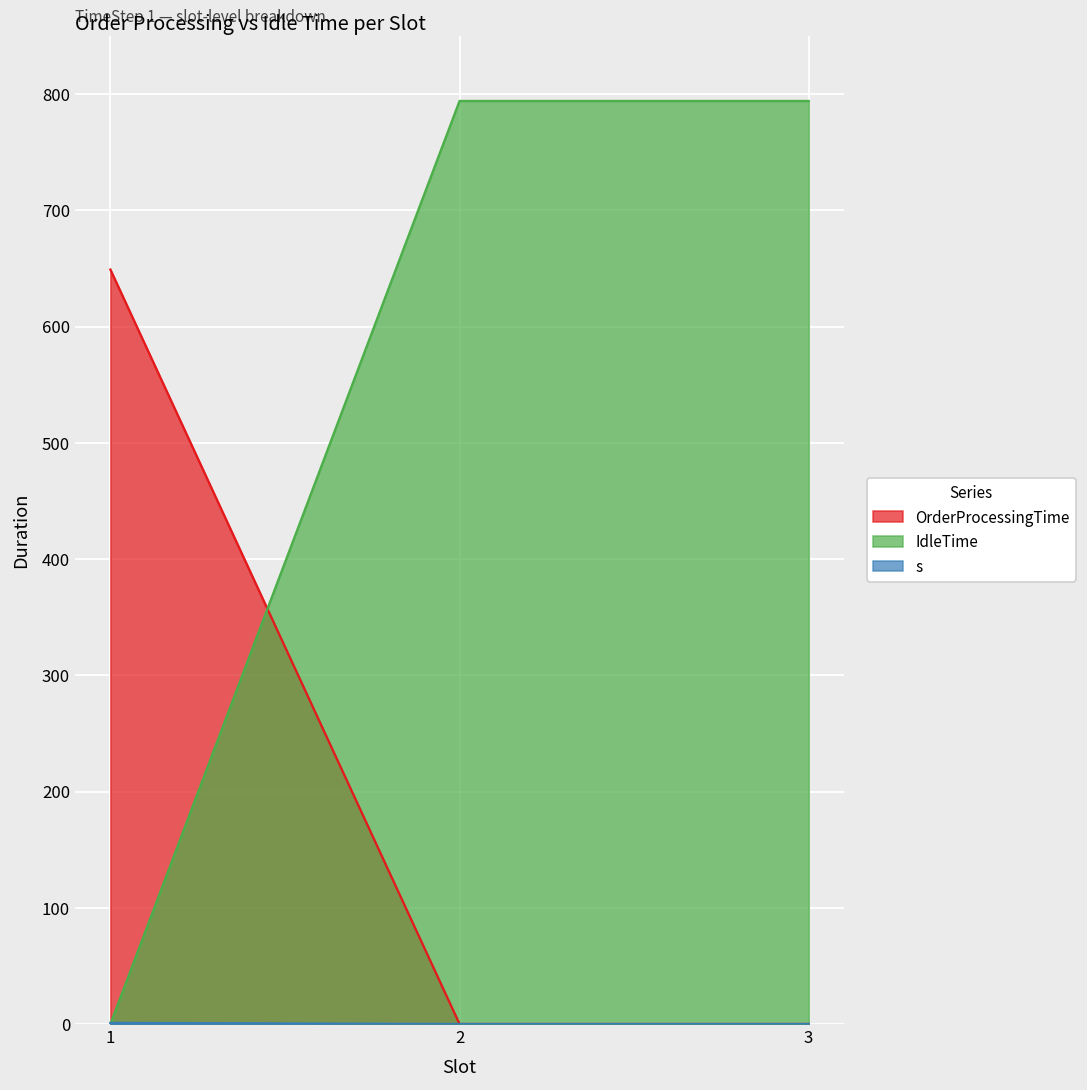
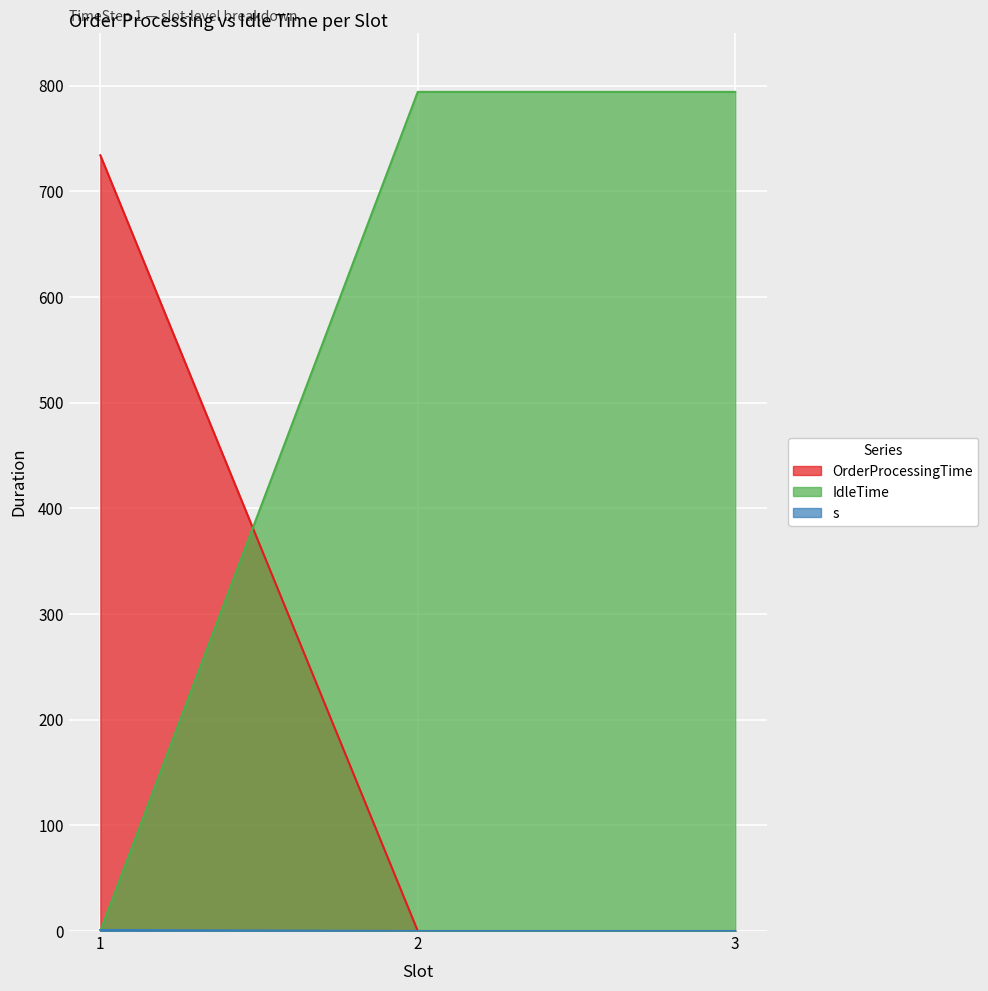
OrderProcessingTime, 1: 649 -> 734
